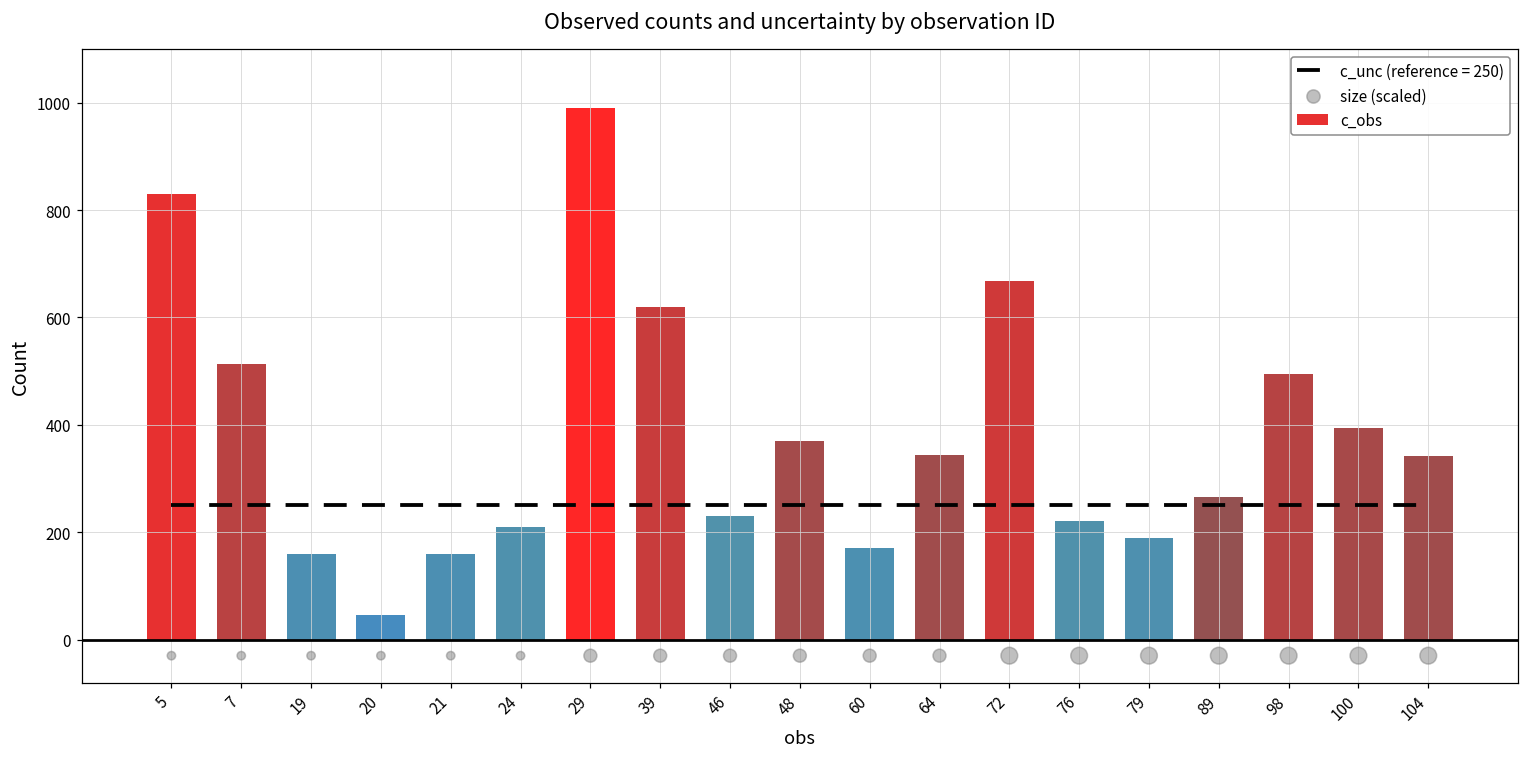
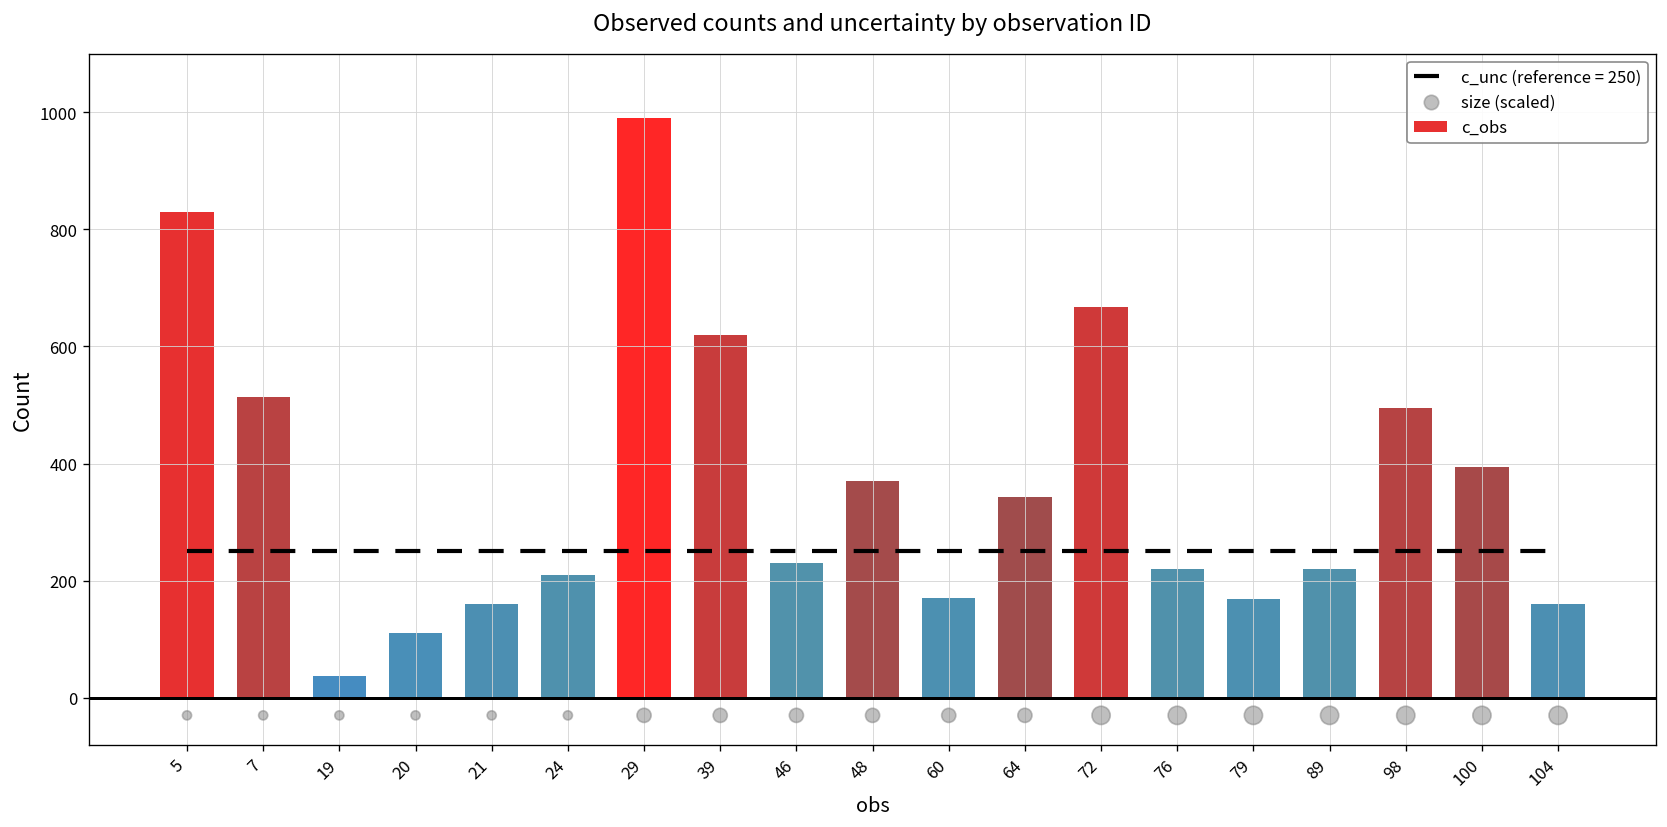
c_obs, 19: 160 -> 40
c_obs, 20: 50 -> 110
c_obs, 79: 190 -> 170
c_obs, 89: 270 -> 220
c_obs, 104: 340 -> 160
